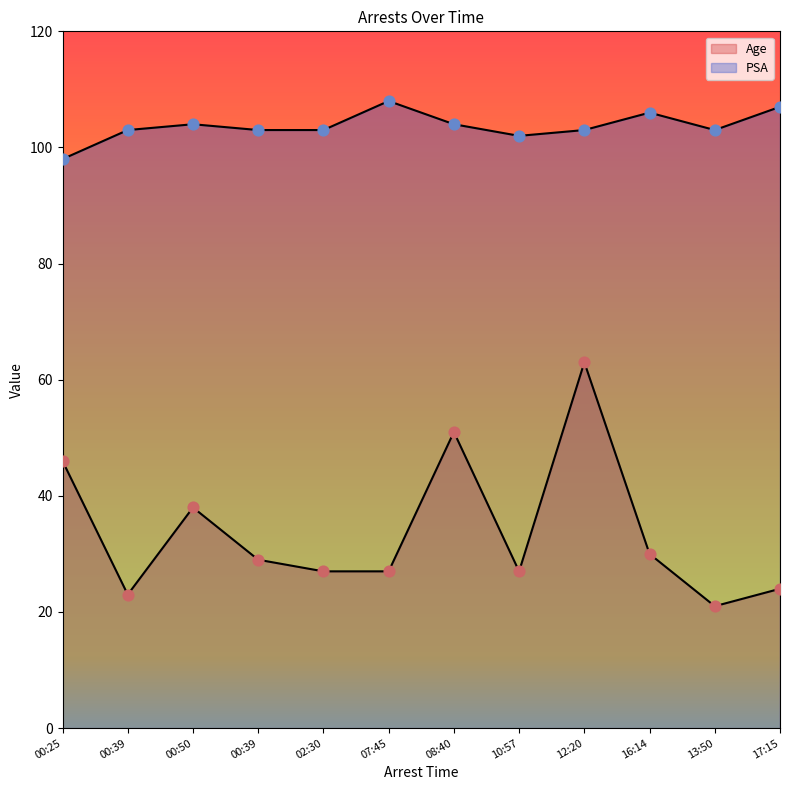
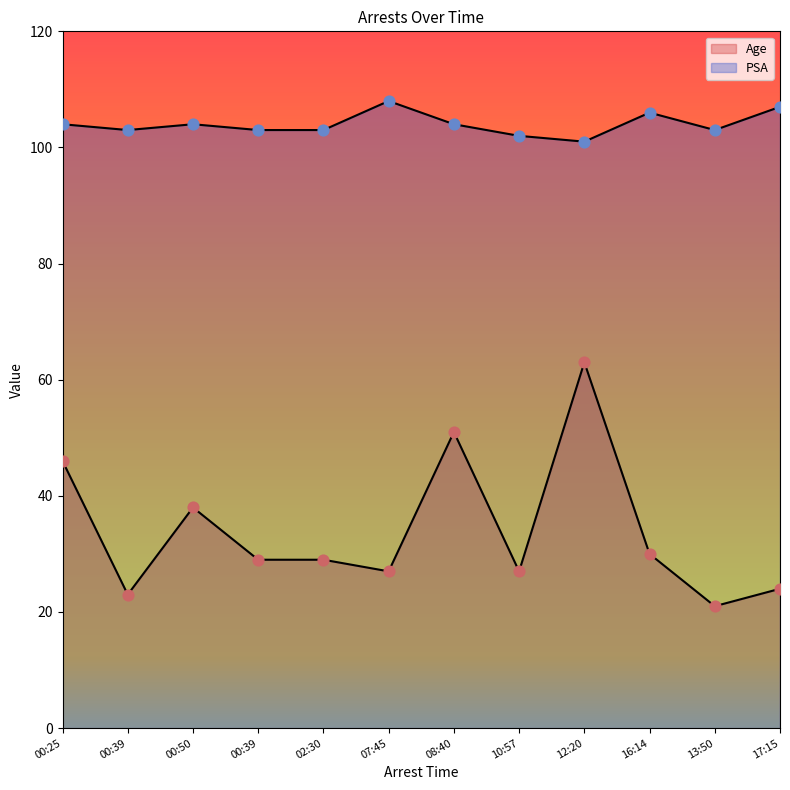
PSA, 00:25: 98 -> 104
Age, 02:30: 27 -> 29
PSA, 12:20: 103 -> 101
